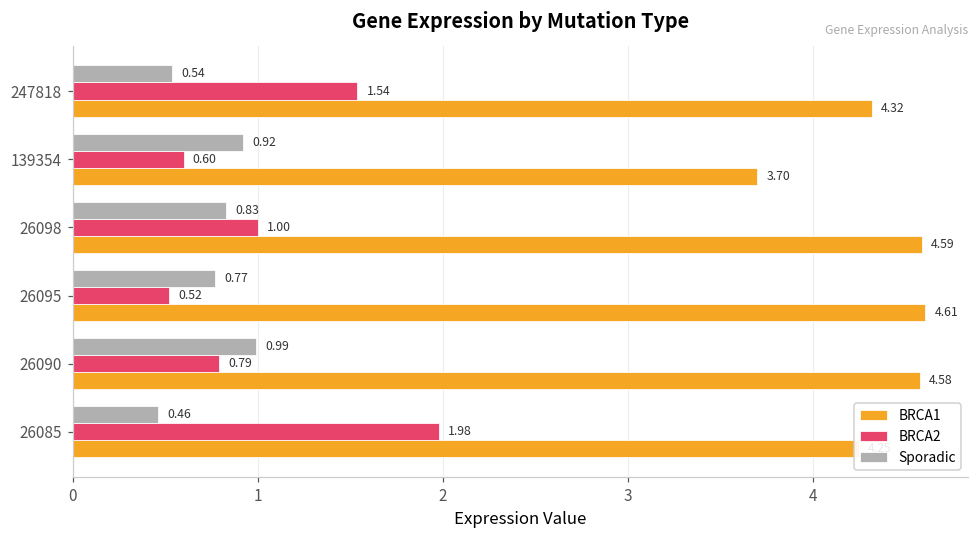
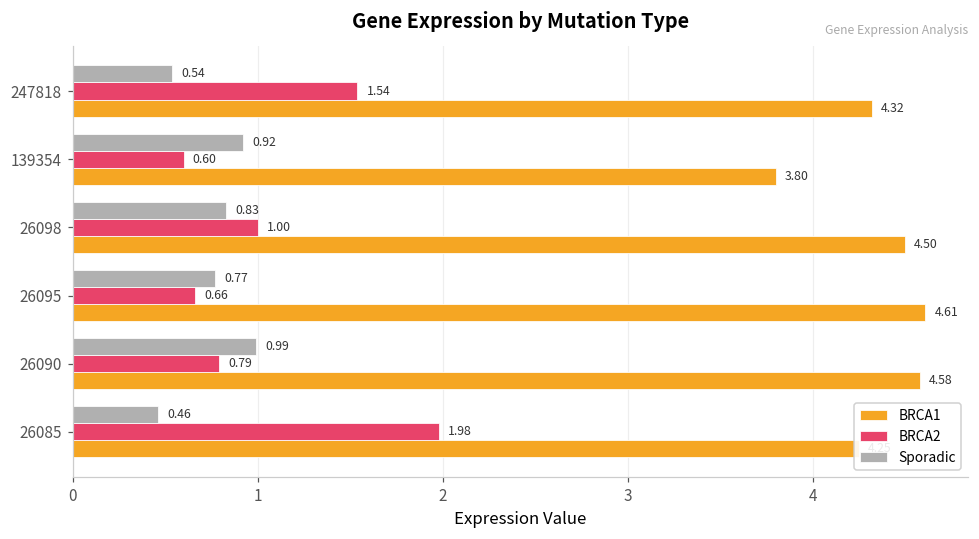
BRCA1, 139354: 3.70 -> 3.80
BRCA1, 26098: 4.59 -> 4.50
BRCA2, 26095: 0.52 -> 0.66
